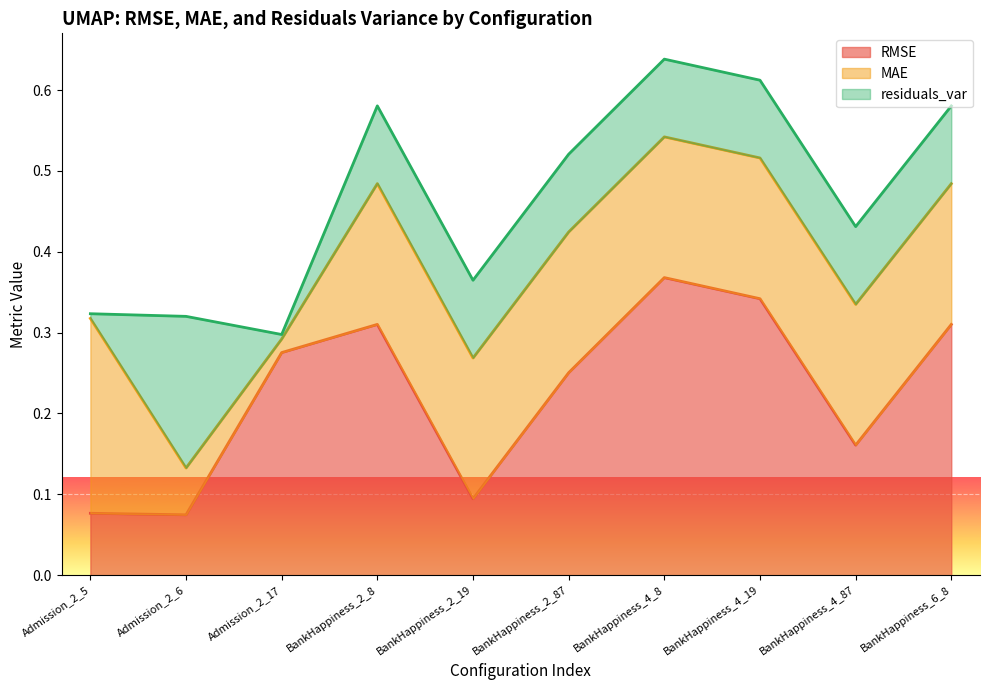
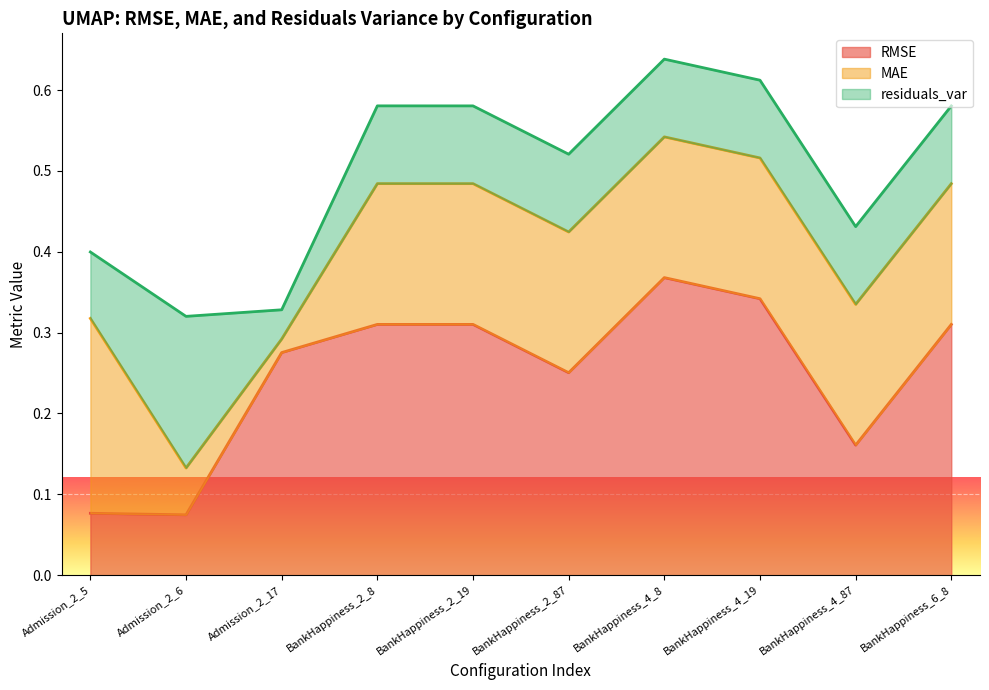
residuals_var, Admission_2_5: 0.01 -> 0.08
residuals_var, Admission_2_17: 0.01 -> 0.04
RMSE, BankHappiness_2_19: 0.09 -> 0.31
